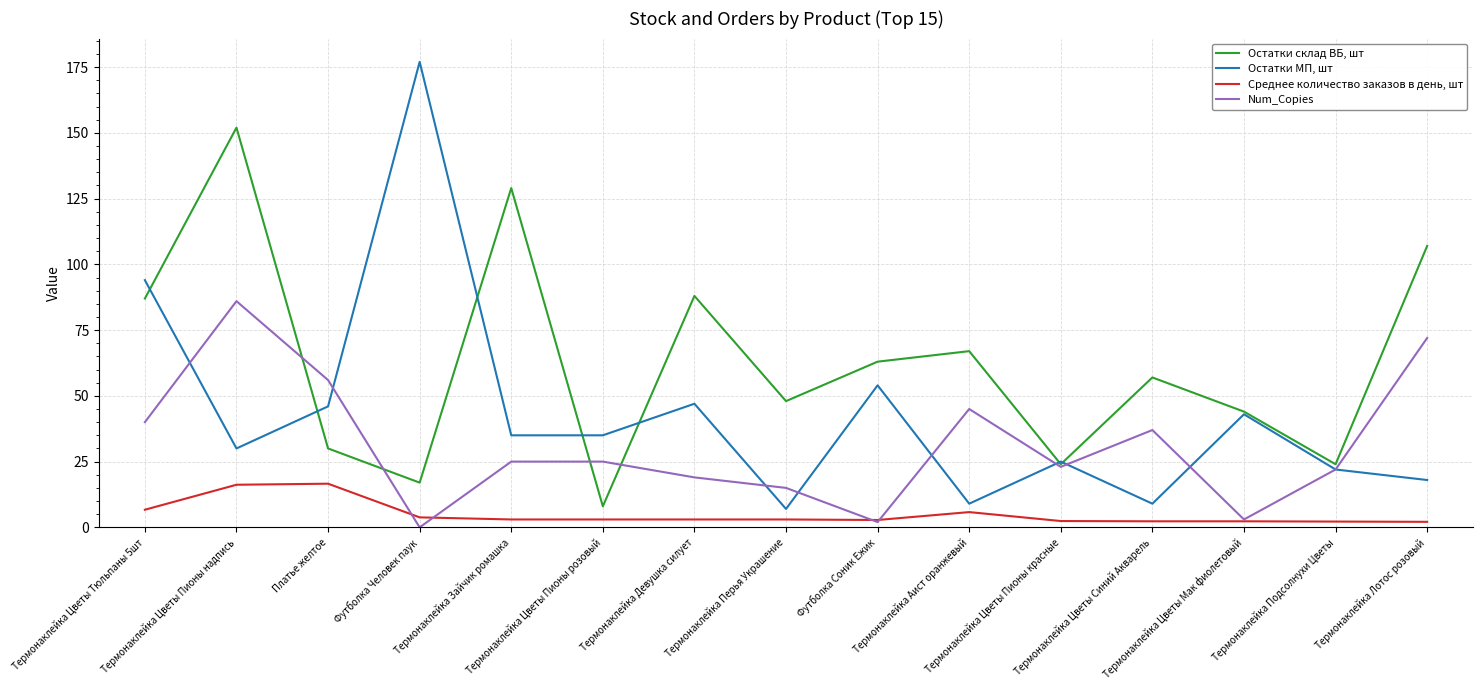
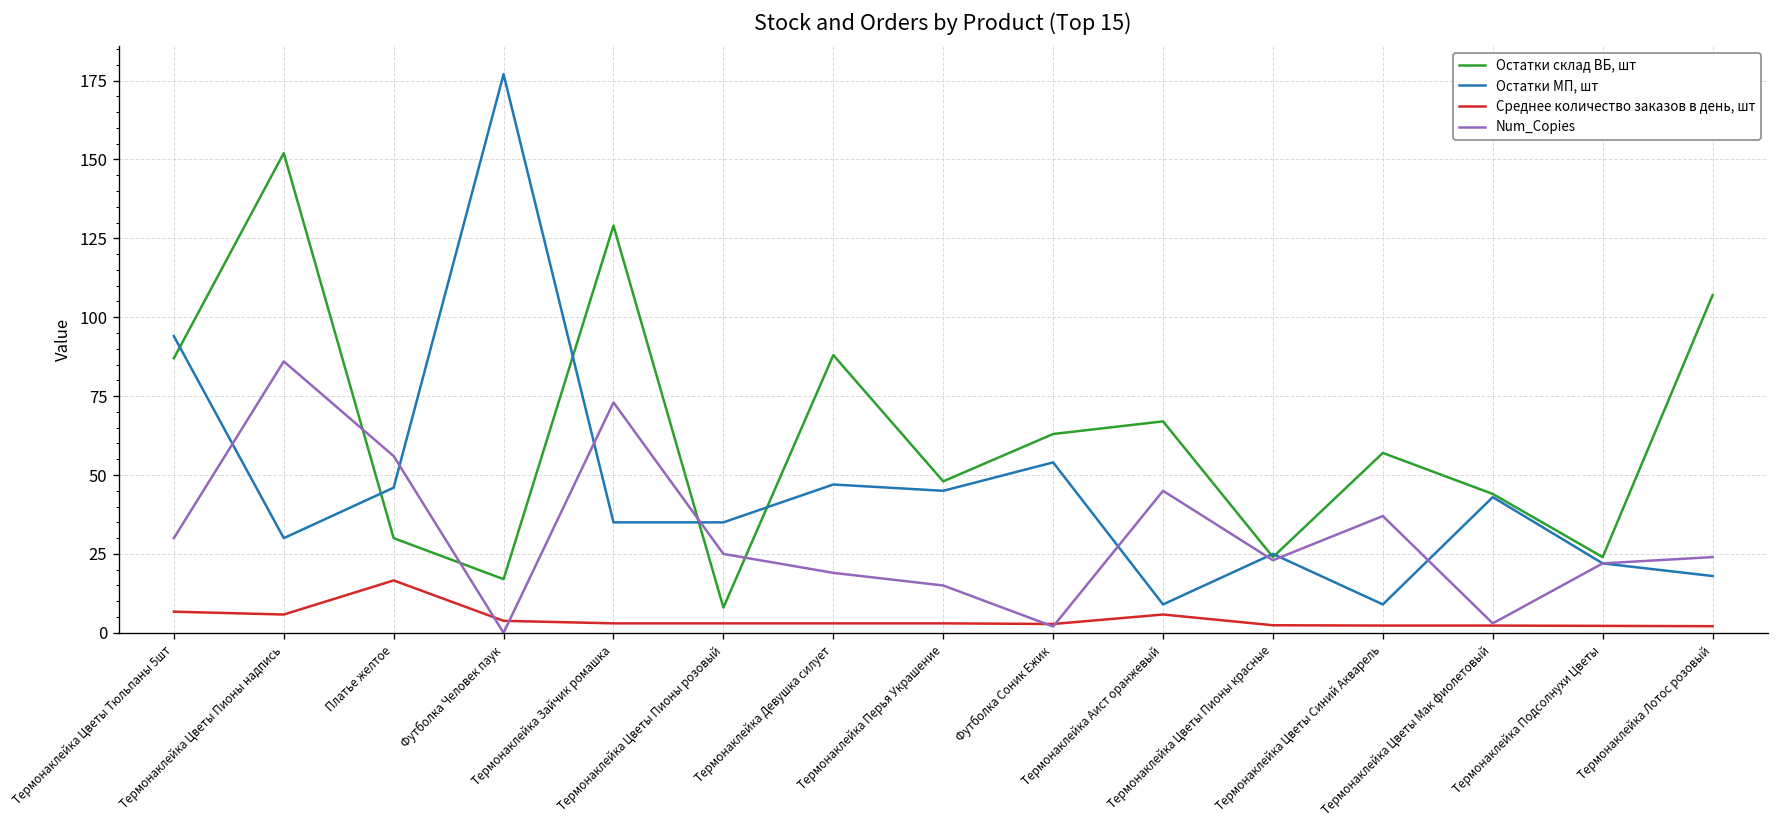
Num_Copies, Термонаклейка Цветы Тюльпаны 5шт: 40 -> 30
Среднее количество заказов в день, шт, Термонаклейка Цветы Пионы надпись: 16 -> 6
Num_Copies, Термонаклейка Зайчик ромашка: 25 -> 73
Остатки МП, шт, Термонаклейка Перья Украшение: 7 -> 45
Num_Copies, Термонаклейка Лотос розовый: 72 -> 24
